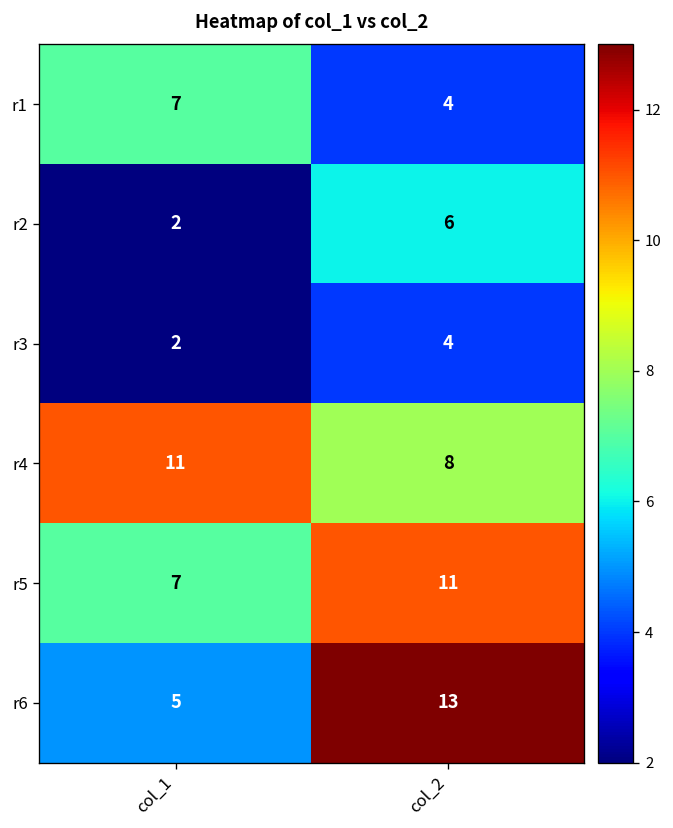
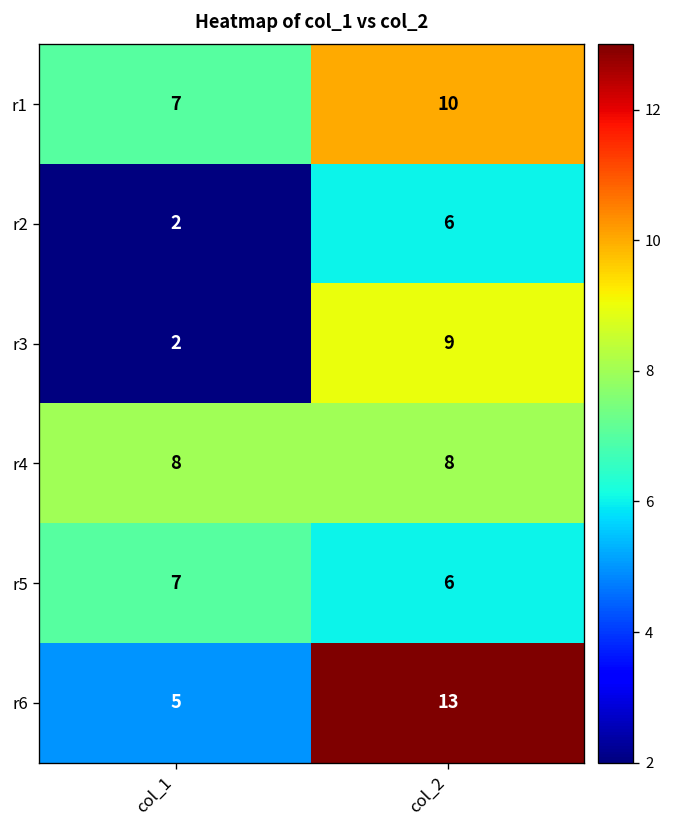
r1, col_2: 4 -> 10
r3, col_2: 4 -> 9
r4, col_1: 11 -> 8
r5, col_2: 11 -> 6
